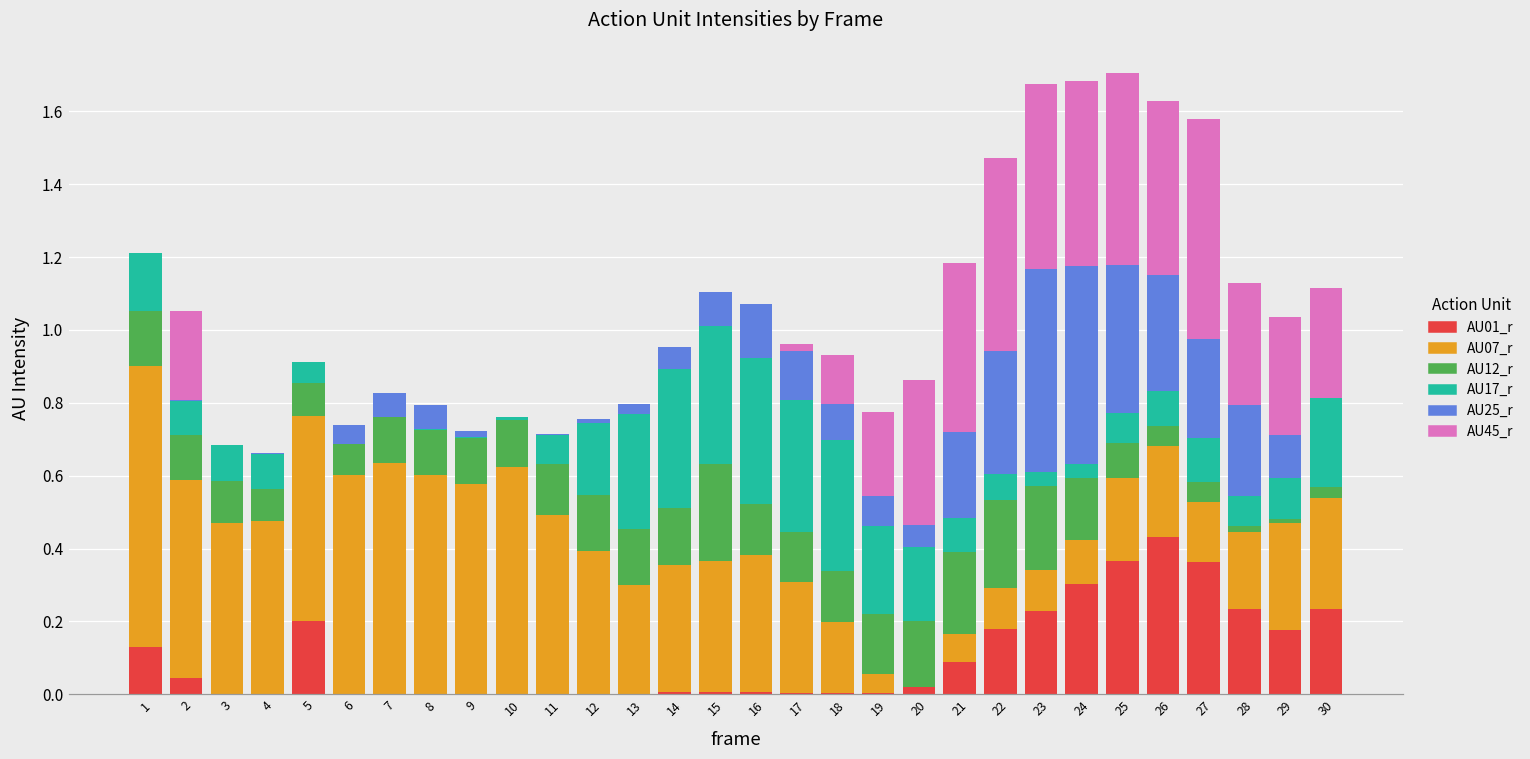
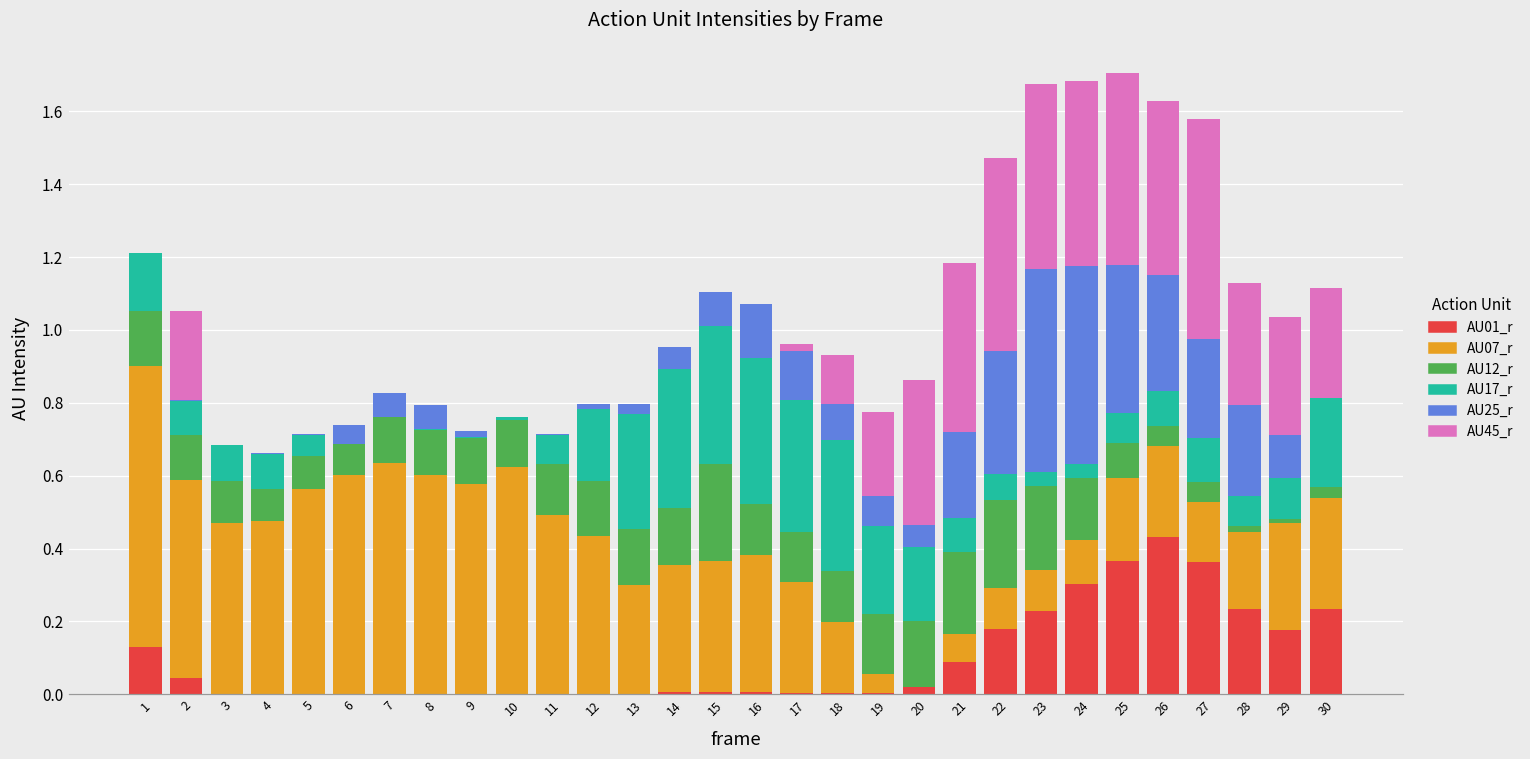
AU01_r, 5: 0.2 -> 0.0
AU07_r, 12: 0.39 -> 0.43
